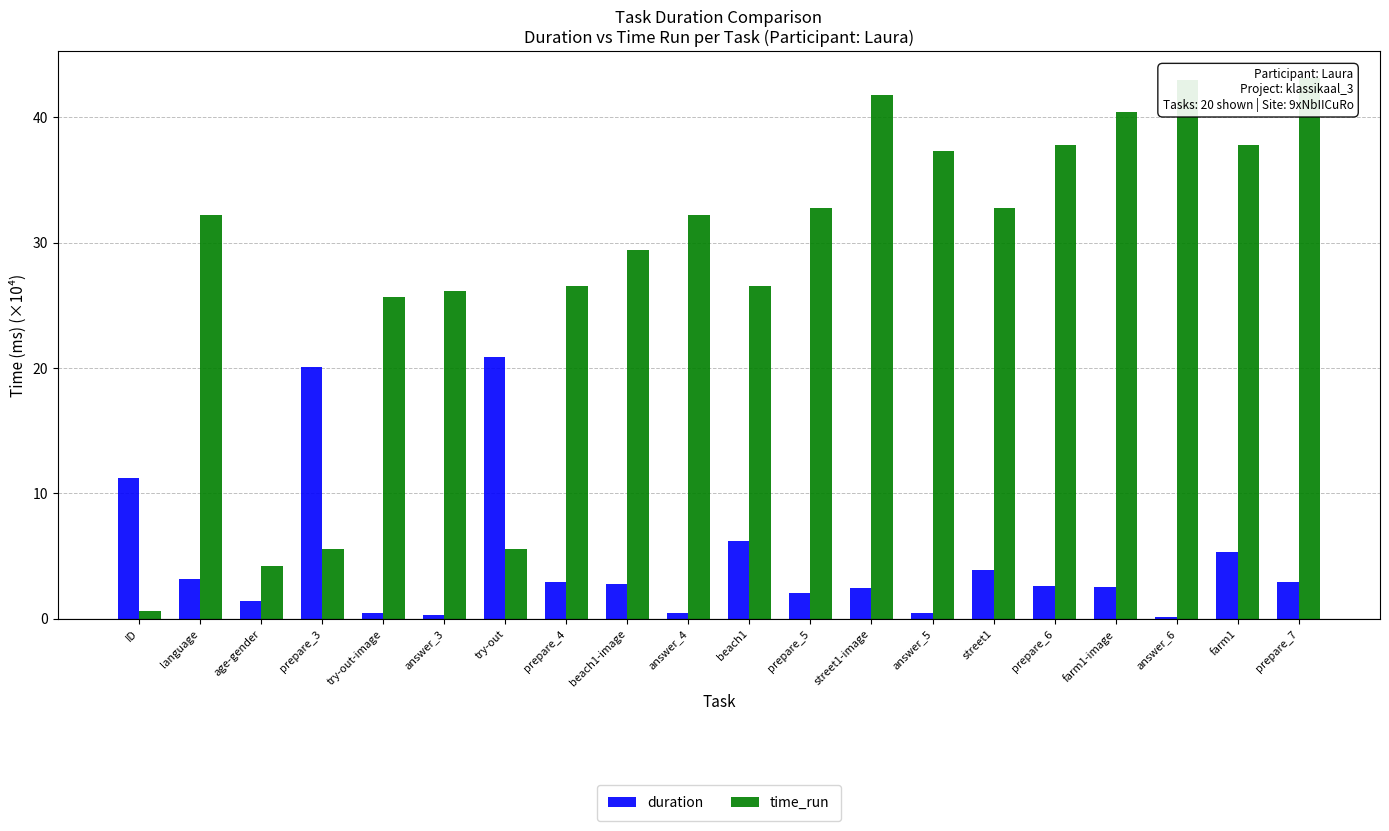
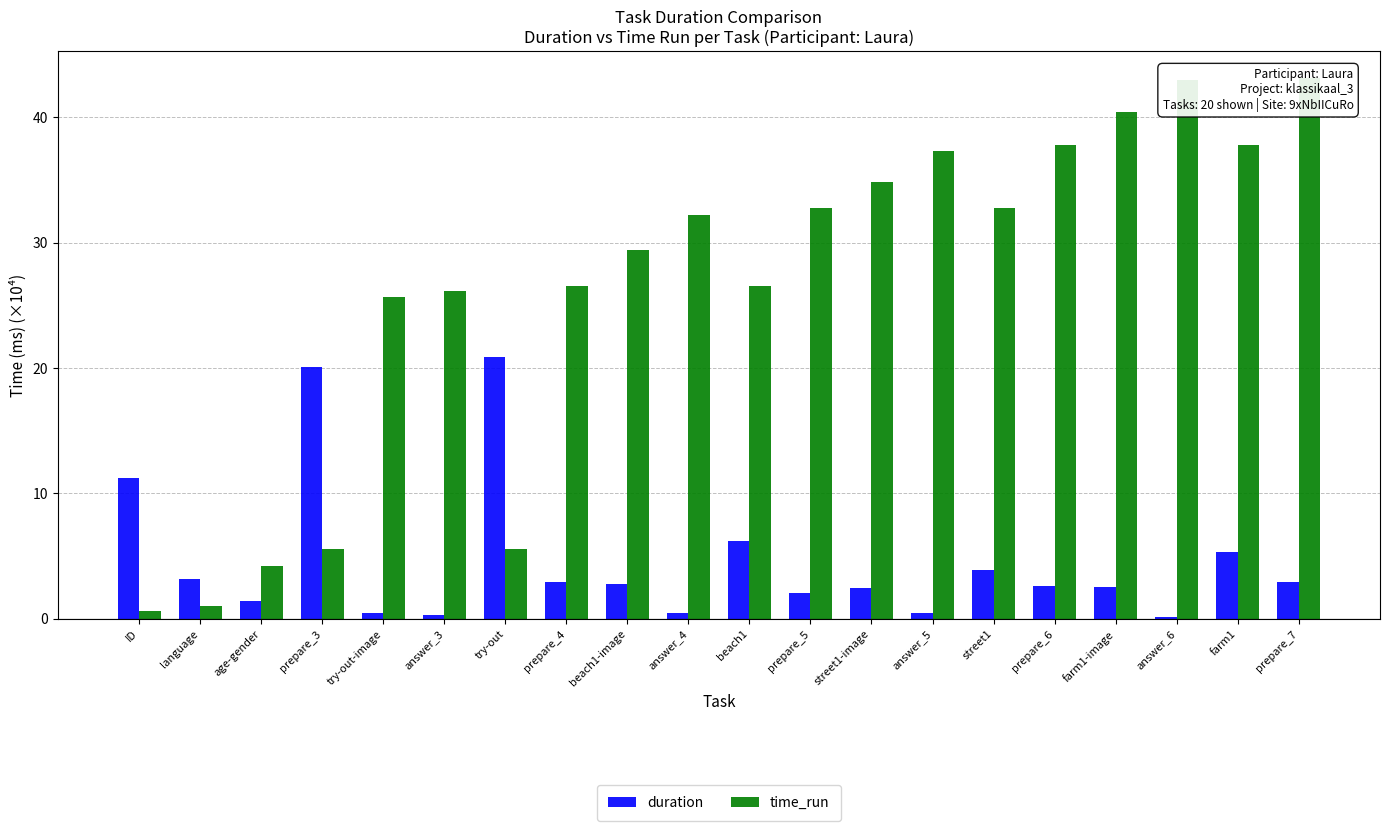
time_run, language: 32.2 -> 1.0
time_run, street1-image: 41.8 -> 34.8
